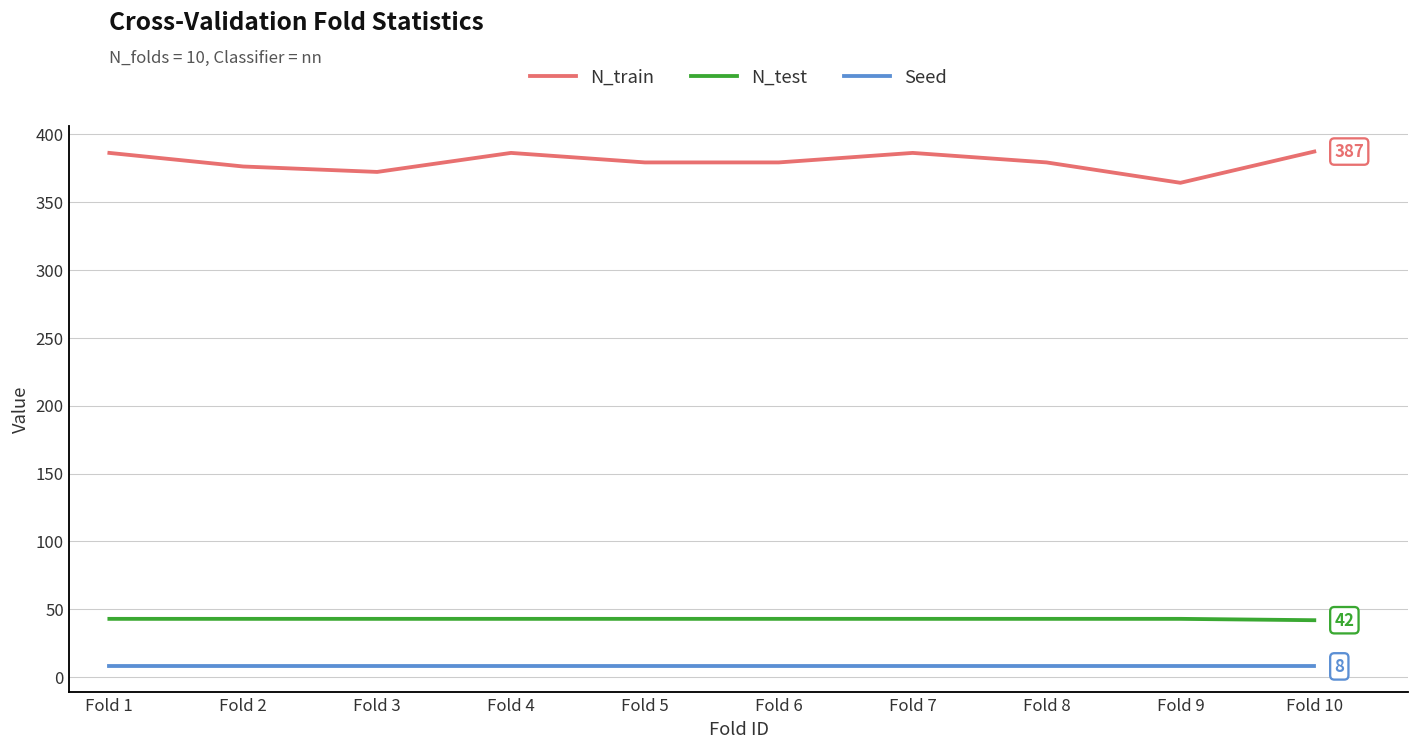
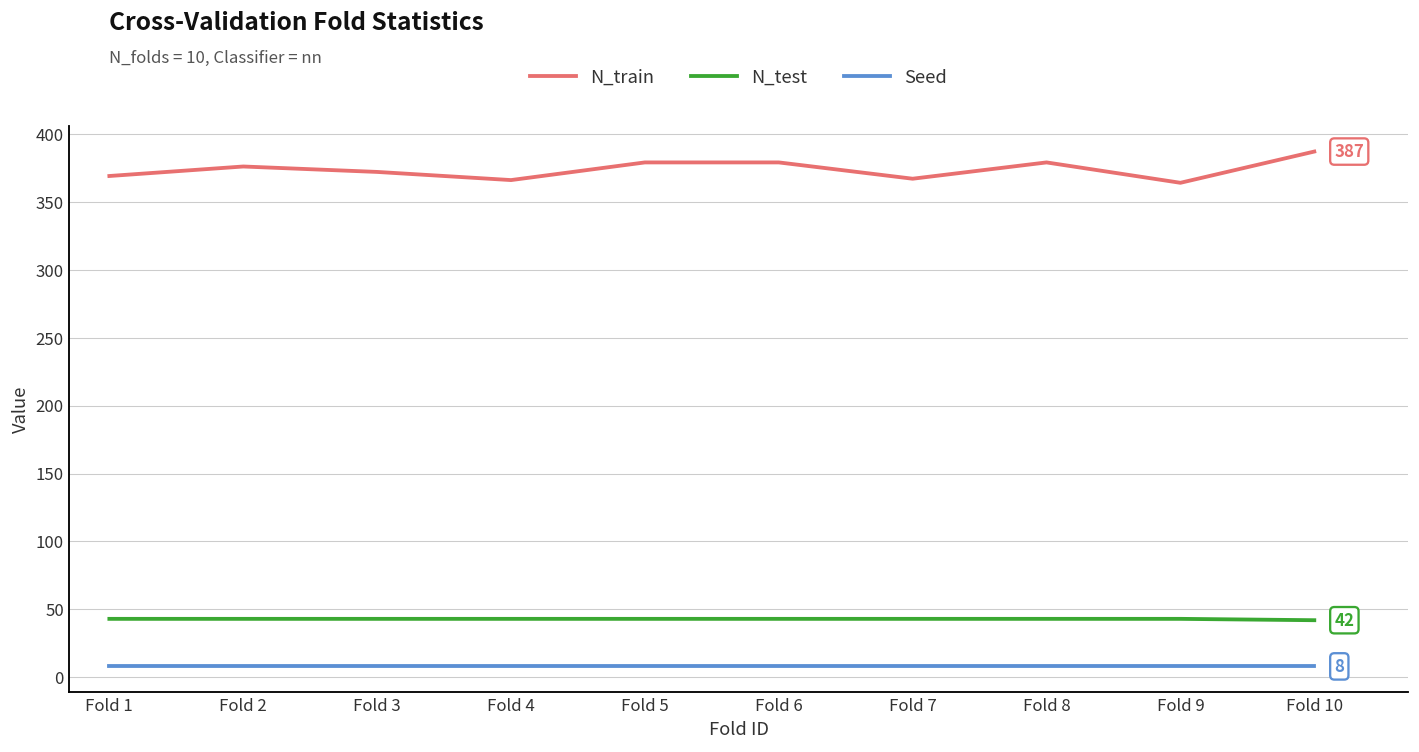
N_train, Fold 1: 386 -> 369
N_train, Fold 4: 386 -> 366
N_train, Fold 7: 386 -> 367
